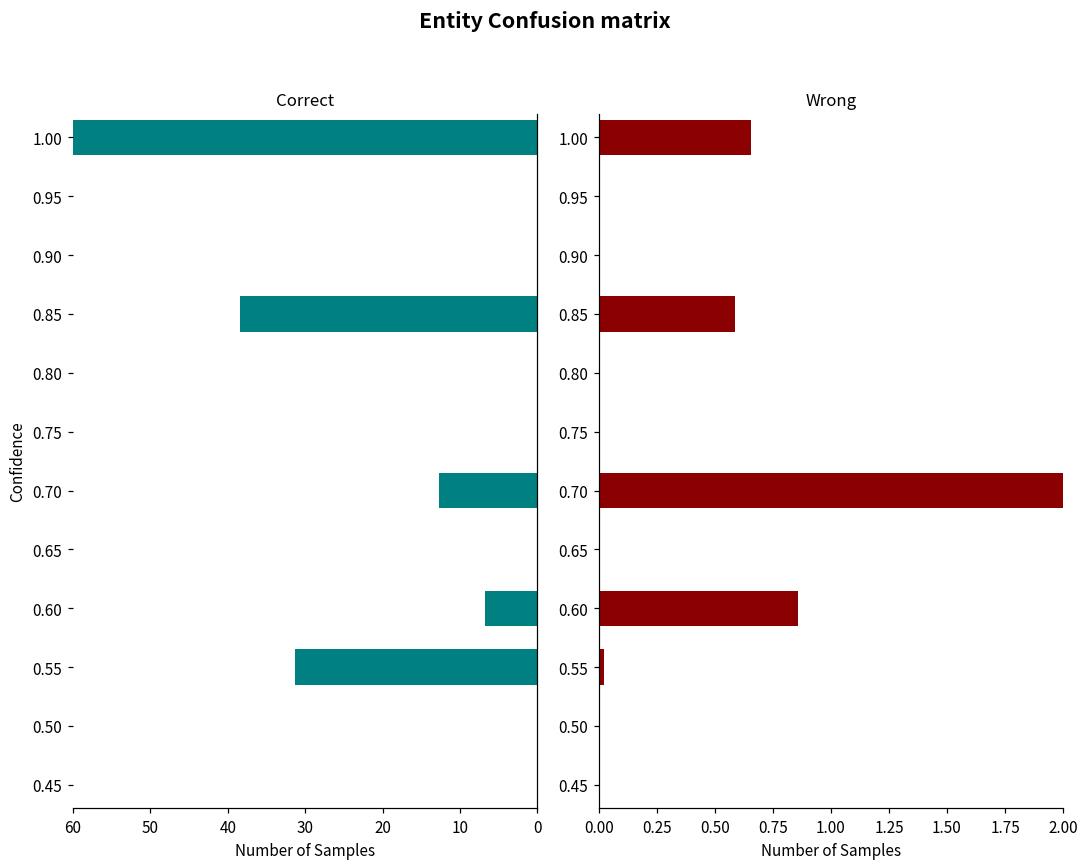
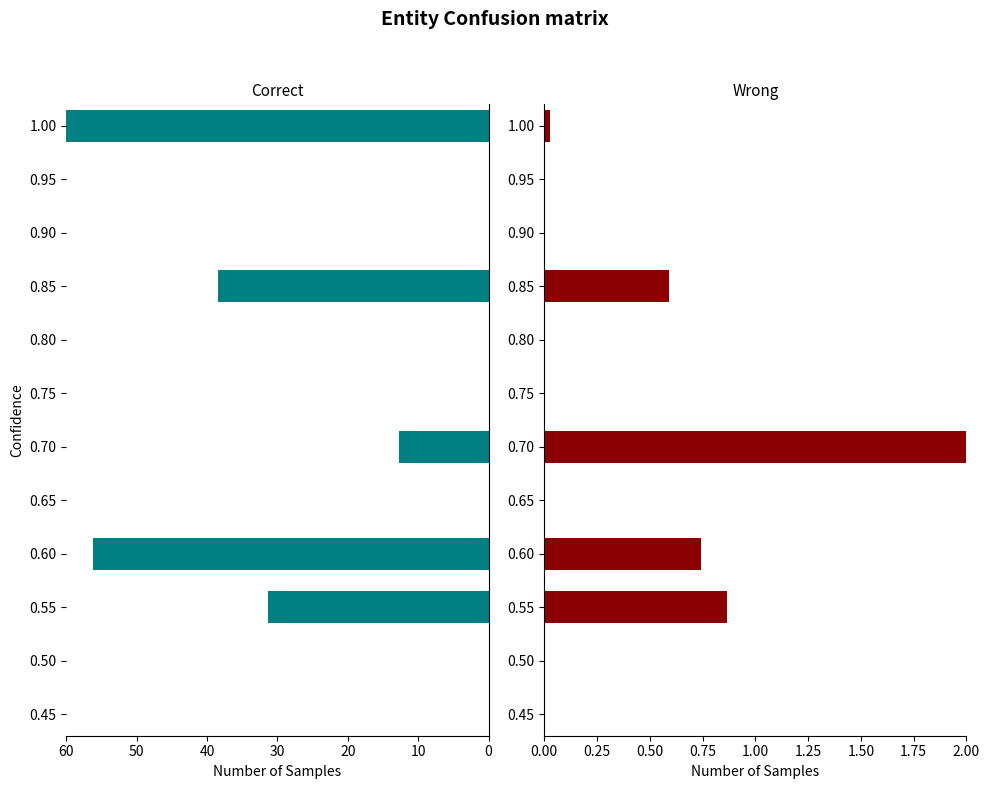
Correct, 0.60: 7 -> 56
Wrong, 1.00: 0.66 -> 0.03
Wrong, 0.60: 0.86 -> 0.74
Wrong, 0.55: 0.02 -> 0.86
